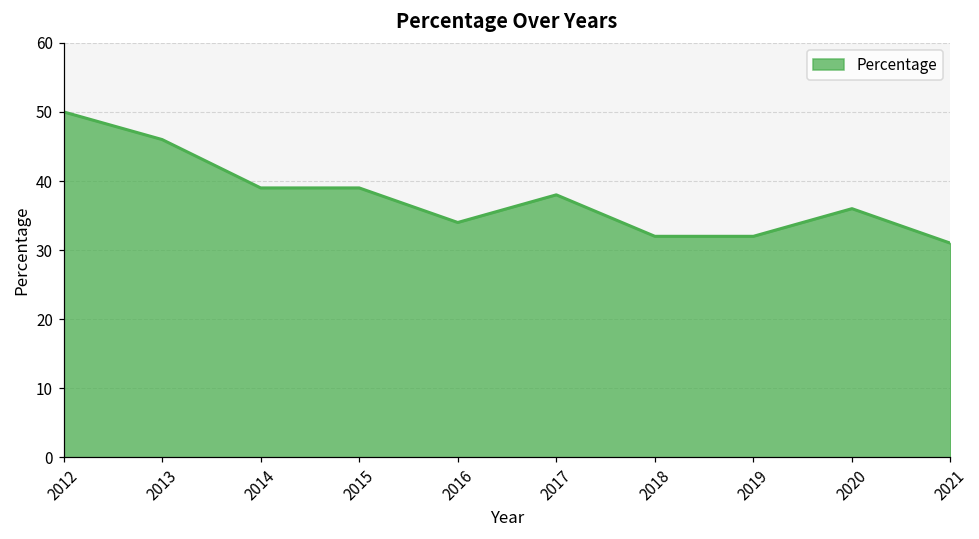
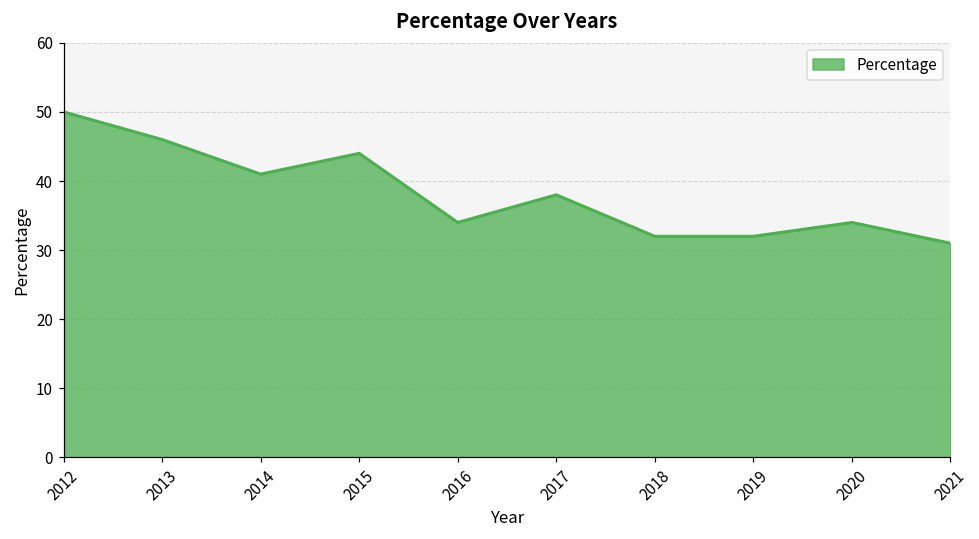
2014: 39 -> 41
2015: 39 -> 44
2020: 36 -> 34
